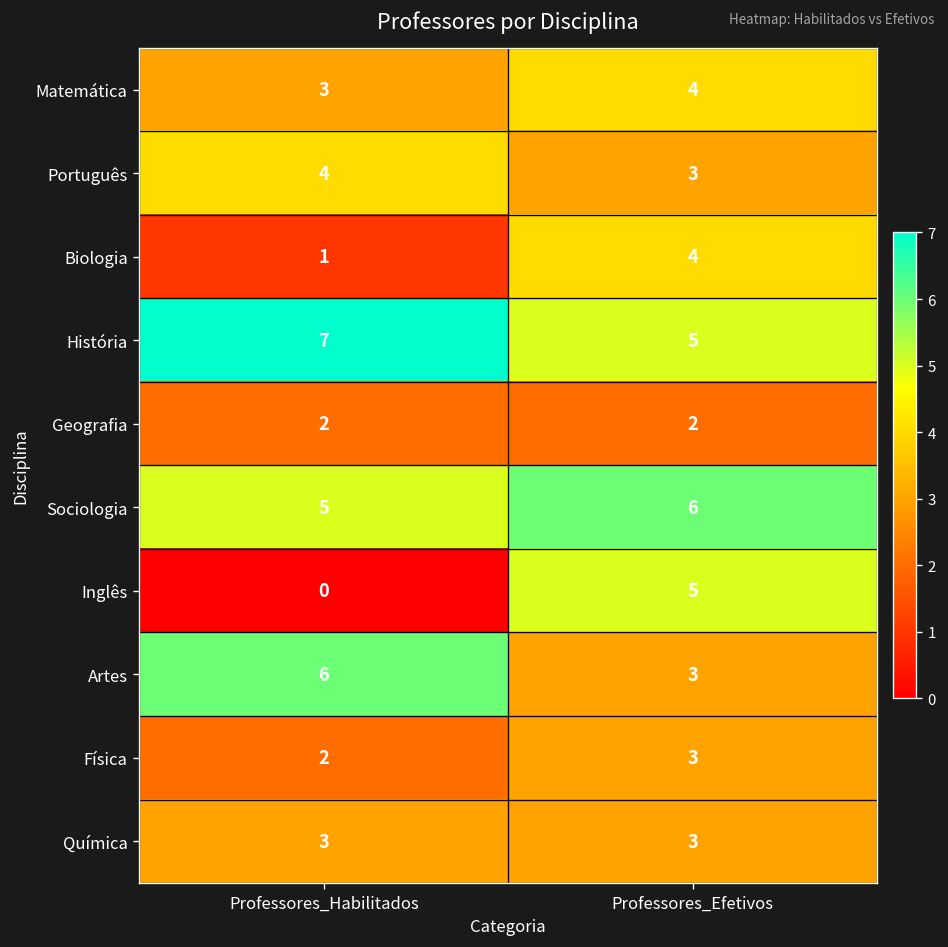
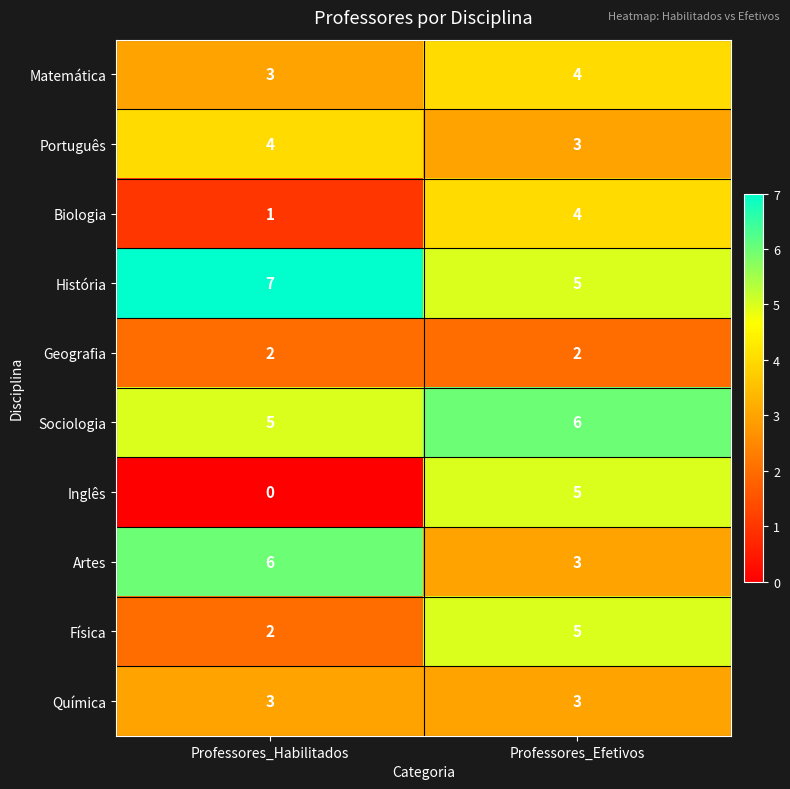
Física, Professores_Efetivos: 3 -> 5
